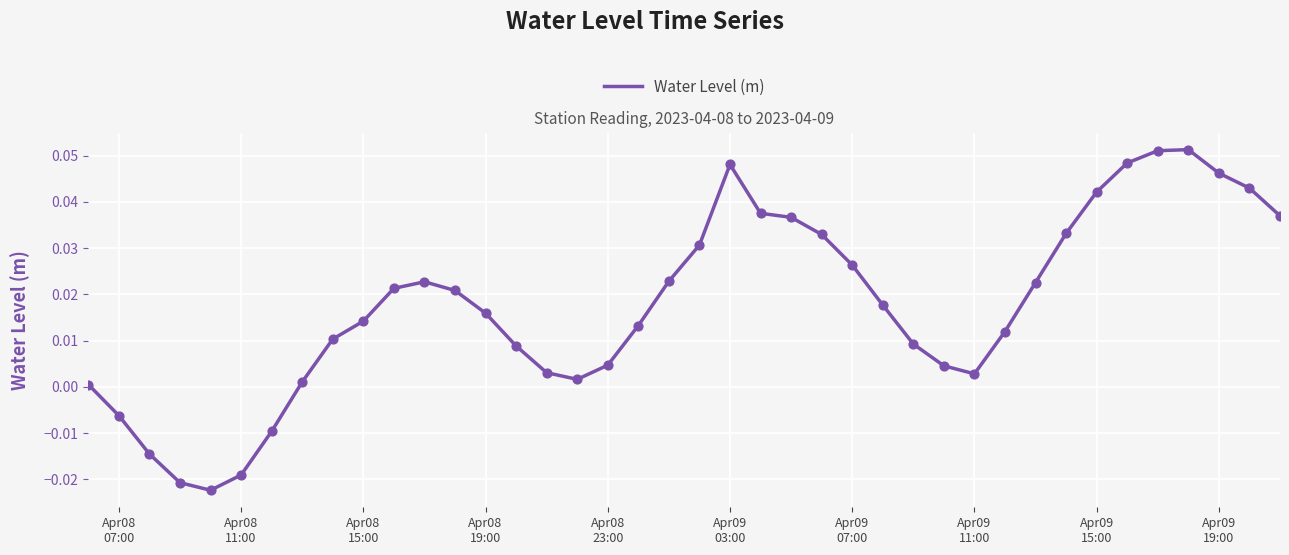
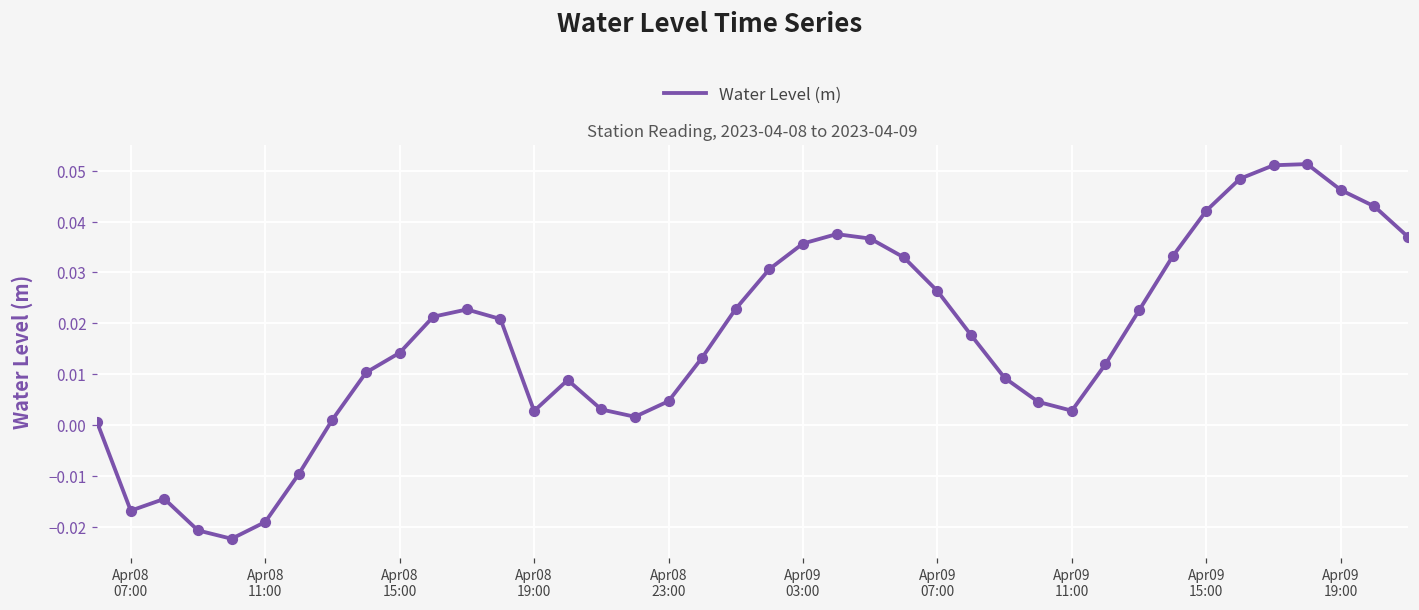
Apr08 07:00: -0.006 -> -0.017
Apr08 19:00: 0.016 -> 0.003
Apr09 03:00: 0.048 -> 0.036
